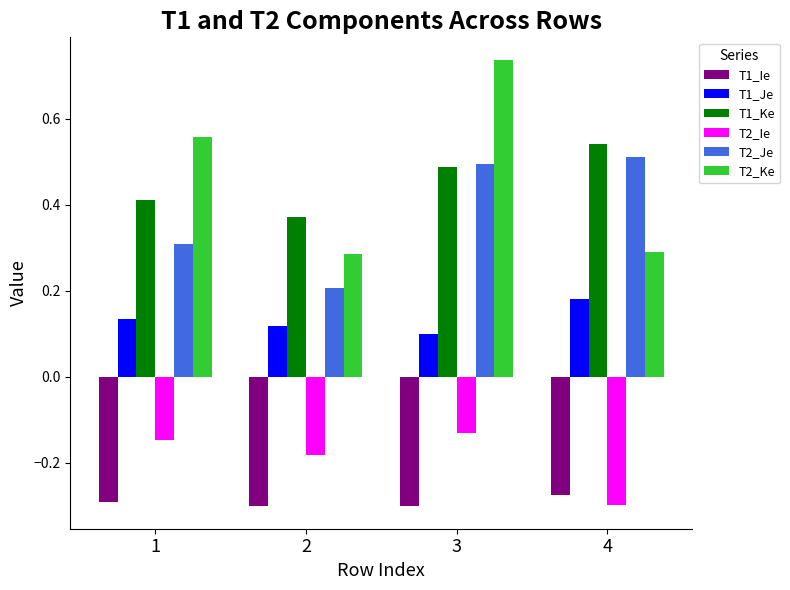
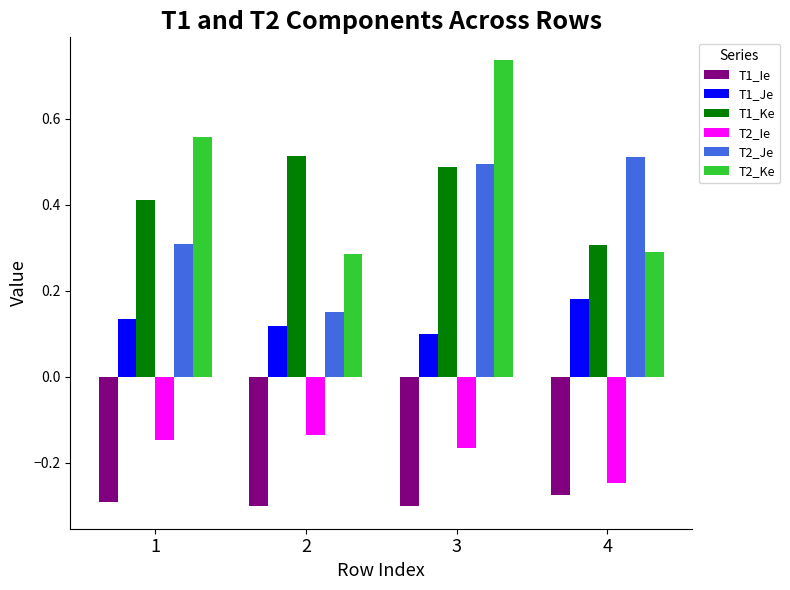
T1_Ke, 2: 0.37 -> 0.51
T2_Ie, 2: -0.18 -> -0.14
T2_Je, 2: 0.21 -> 0.15
T2_Ie, 3: -0.13 -> -0.17
T1_Ke, 4: 0.54 -> 0.30
T2_Ie, 4: -0.30 -> -0.25
